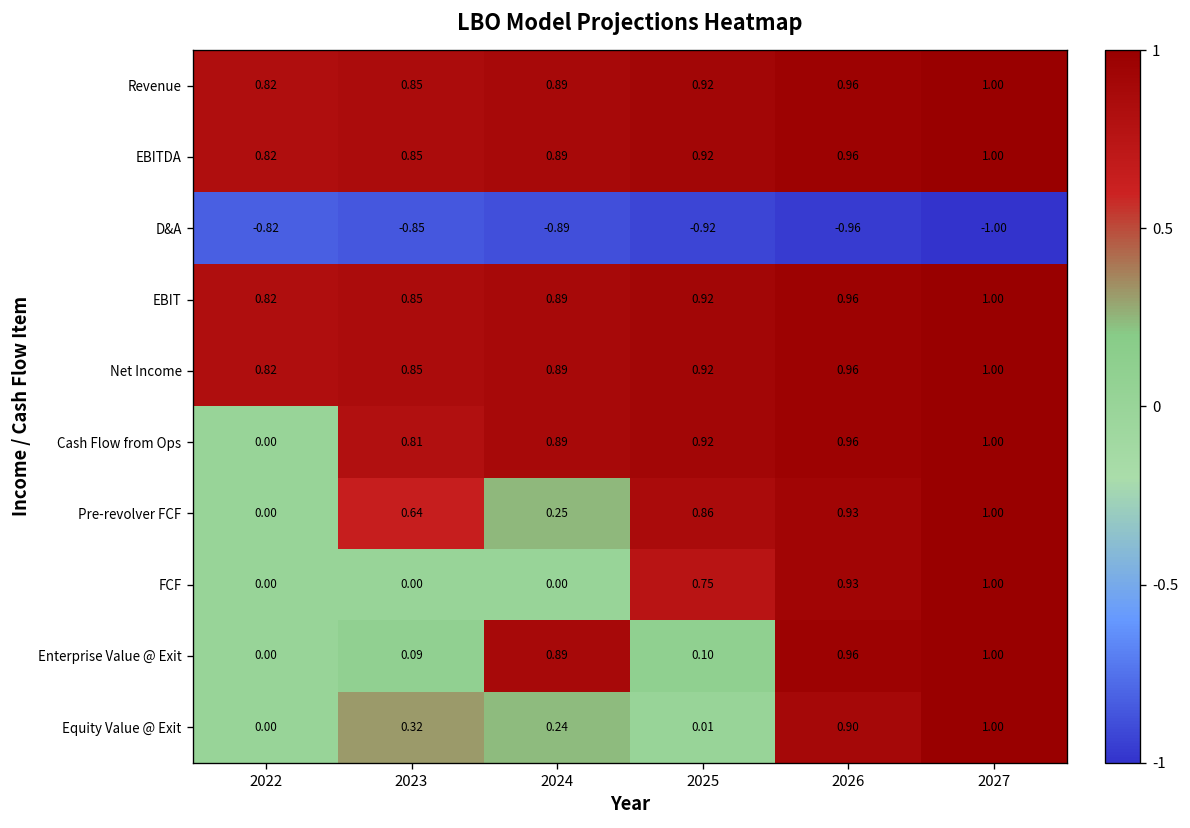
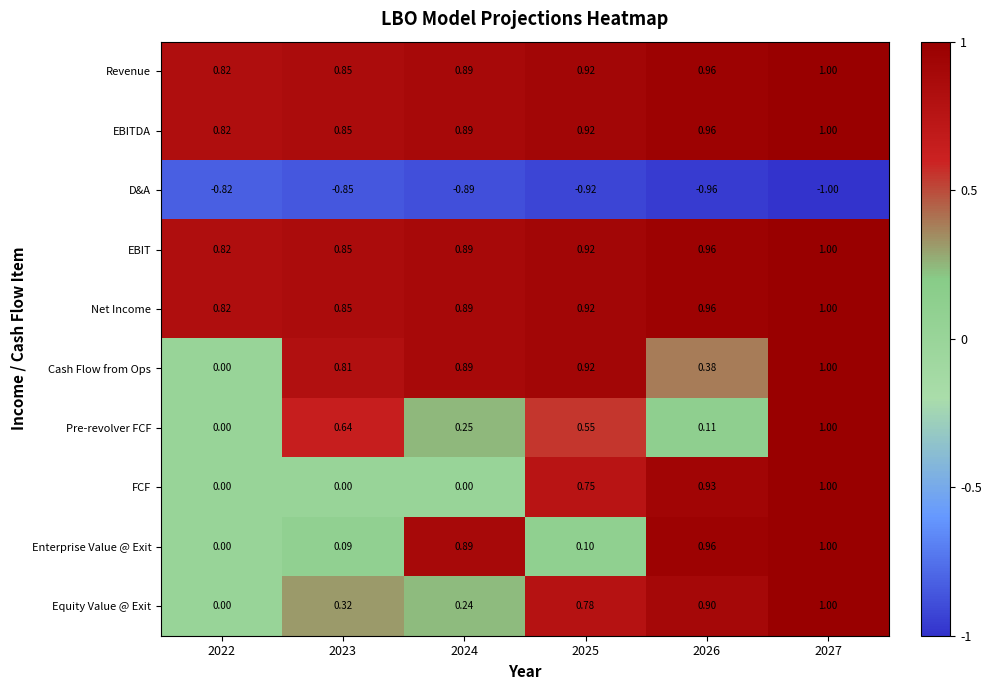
Cash Flow from Ops, 2026: 0.96 -> 0.38
Pre-revolver FCF, 2025: 0.86 -> 0.55
Pre-revolver FCF, 2026: 0.93 -> 0.11
Equity Value @ Exit, 2025: 0.01 -> 0.78
